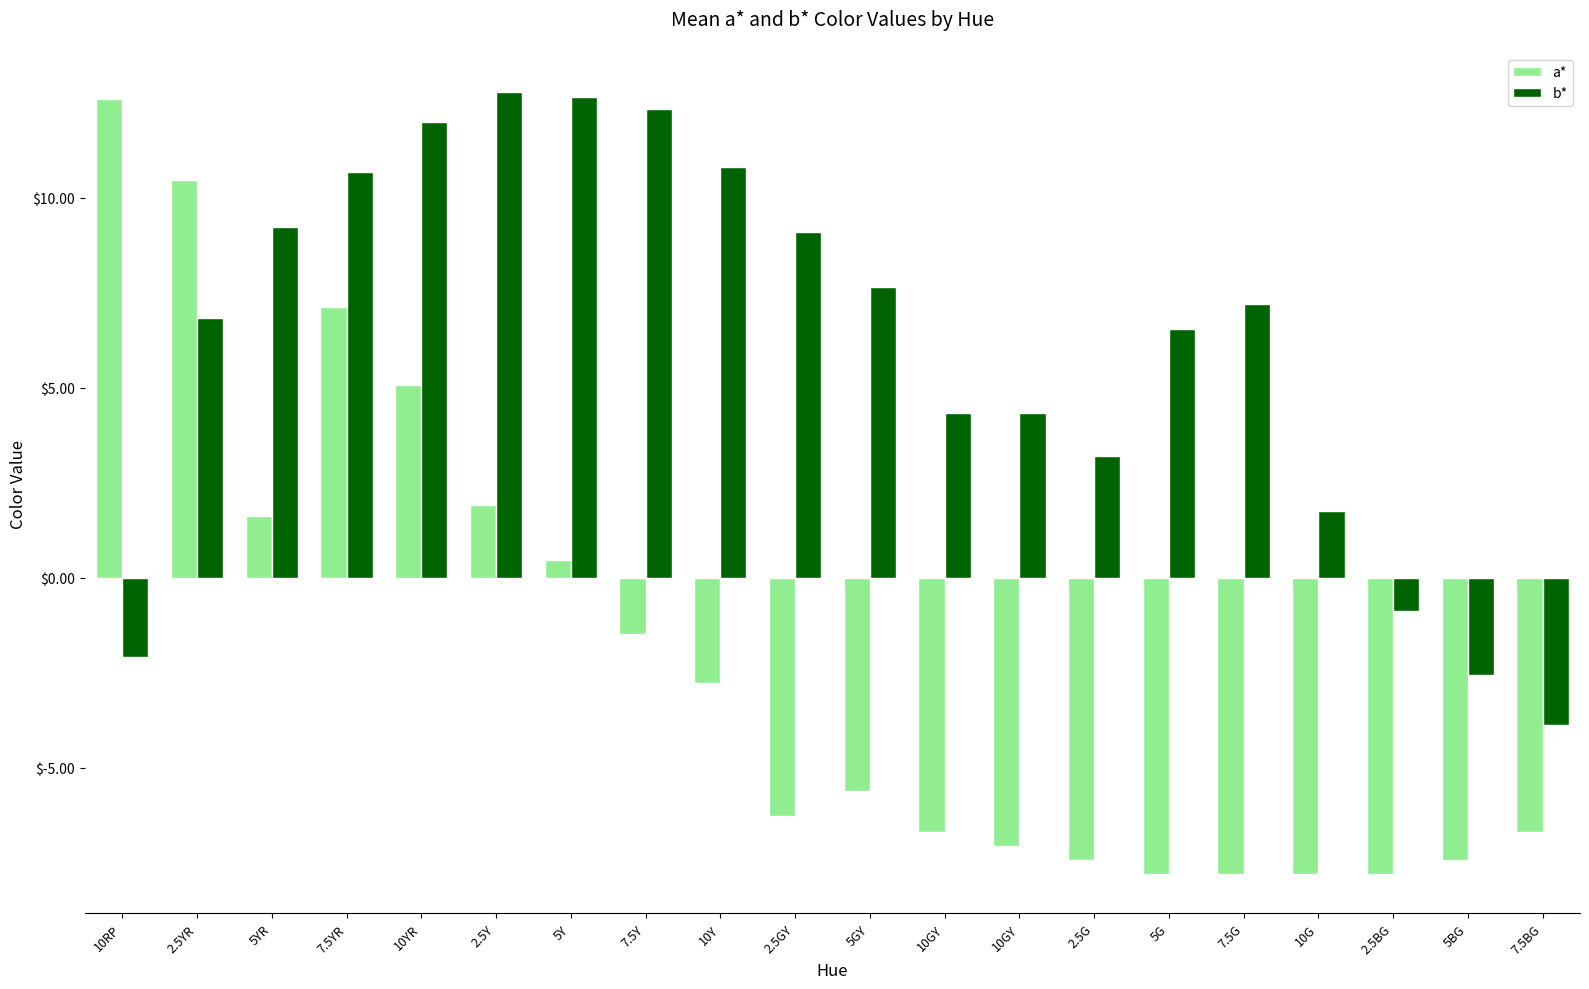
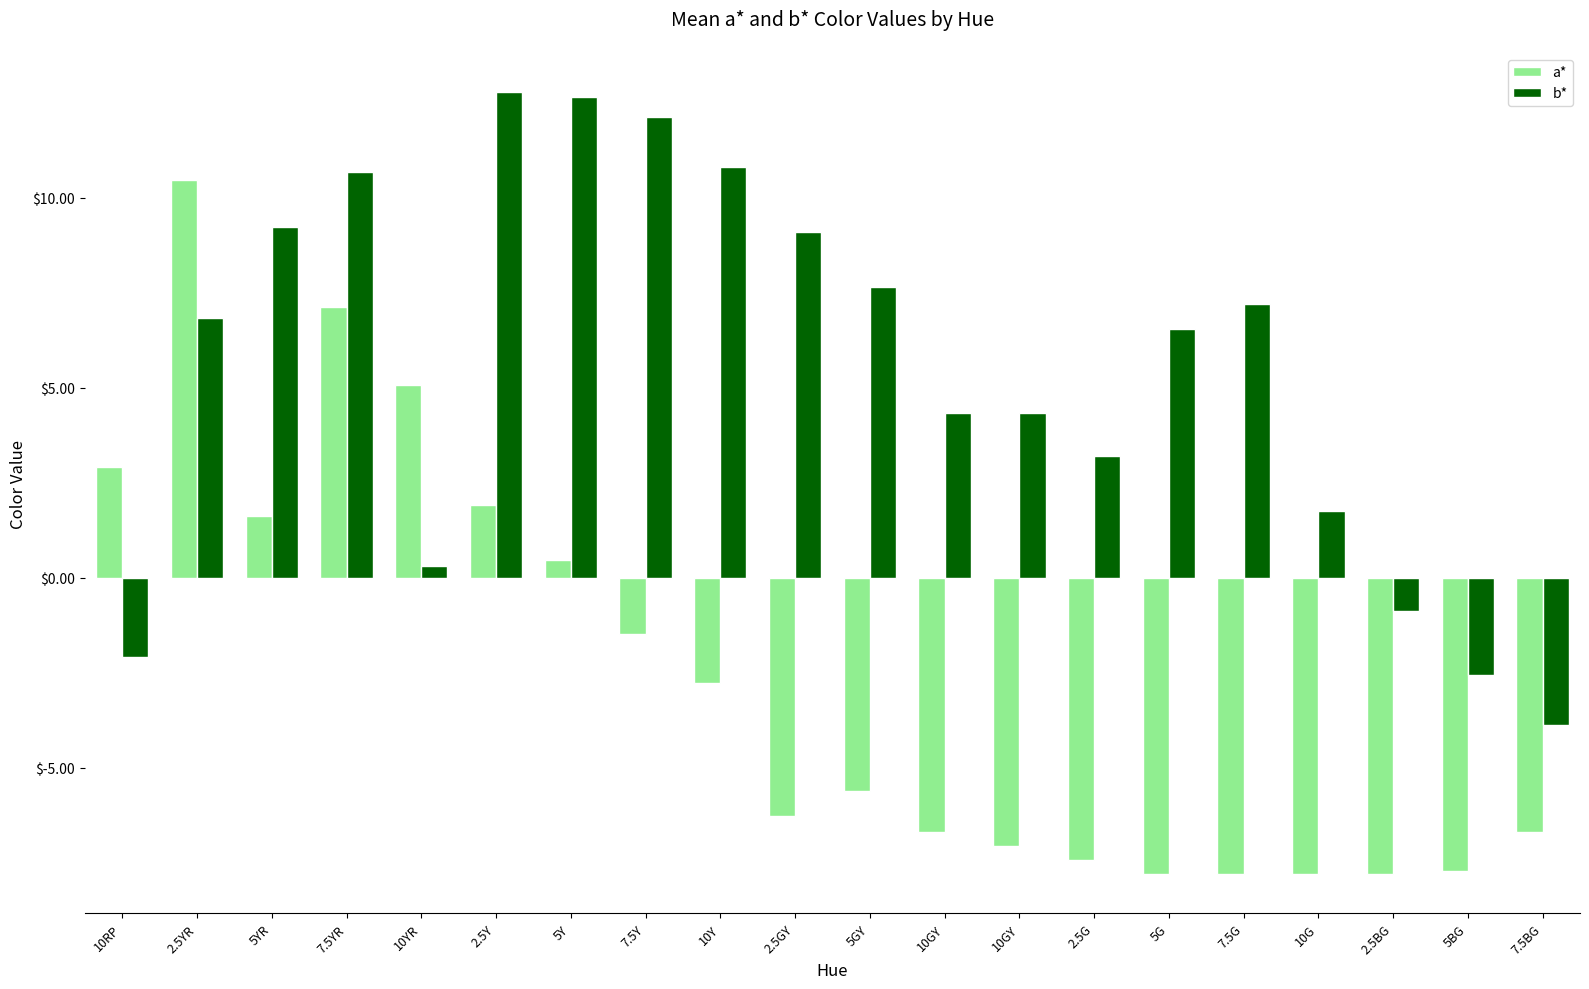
a*, 10RP: $12.6 -> $2.9
b*, 10YR: $12.0 -> $0.3
b*, 7.5Y: $12.3 -> $12.1
a*, 5BG: $-7.4 -> $-7.7
